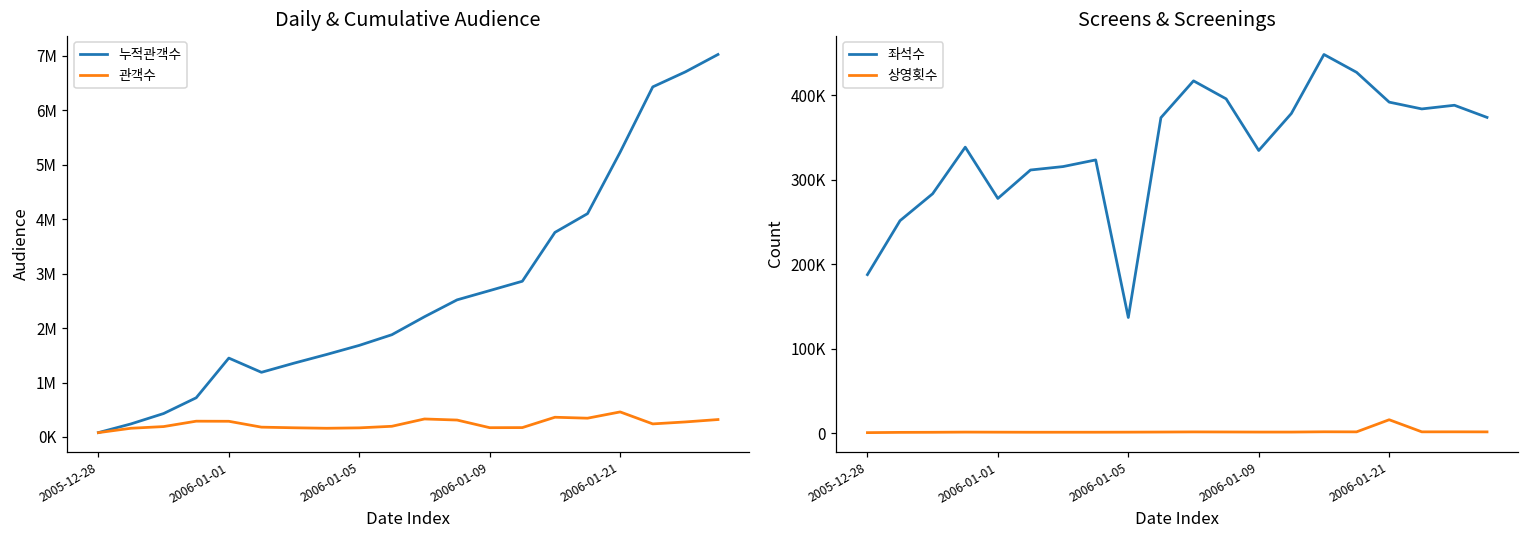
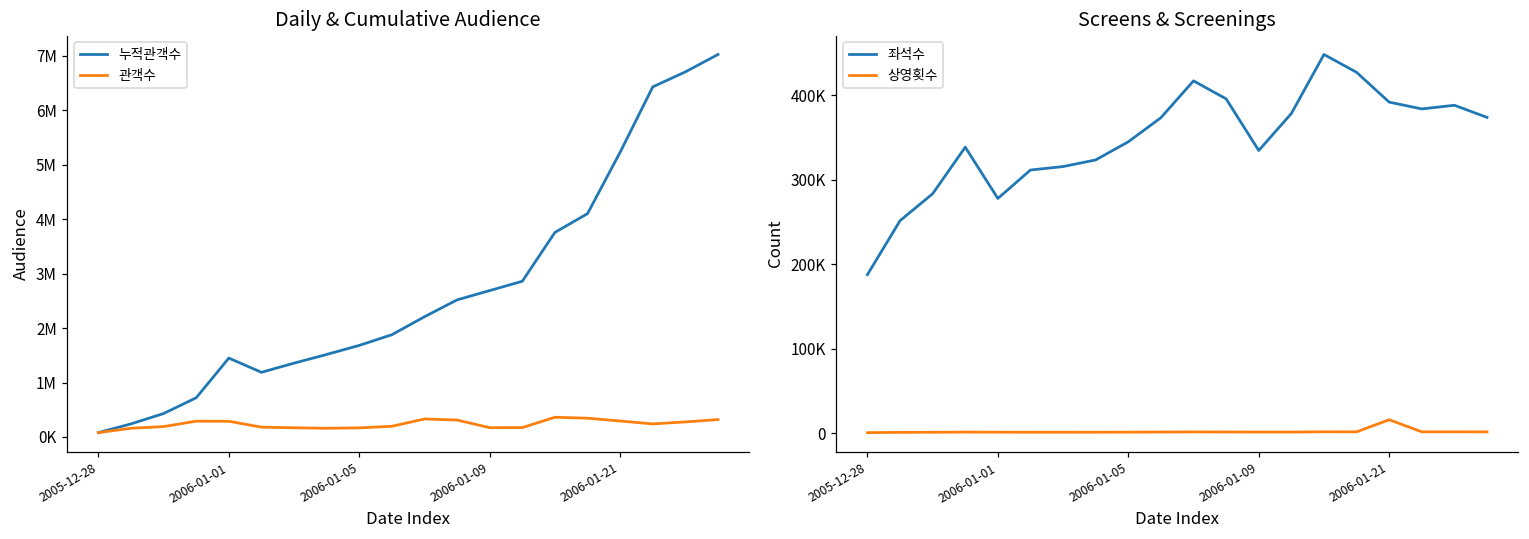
Daily & Cumulative Audience, 관객수, 2006-01-21: 500000 -> 300000
Screens & Screenings, 좌석수, 2006-01-05: 140000 -> 350000
